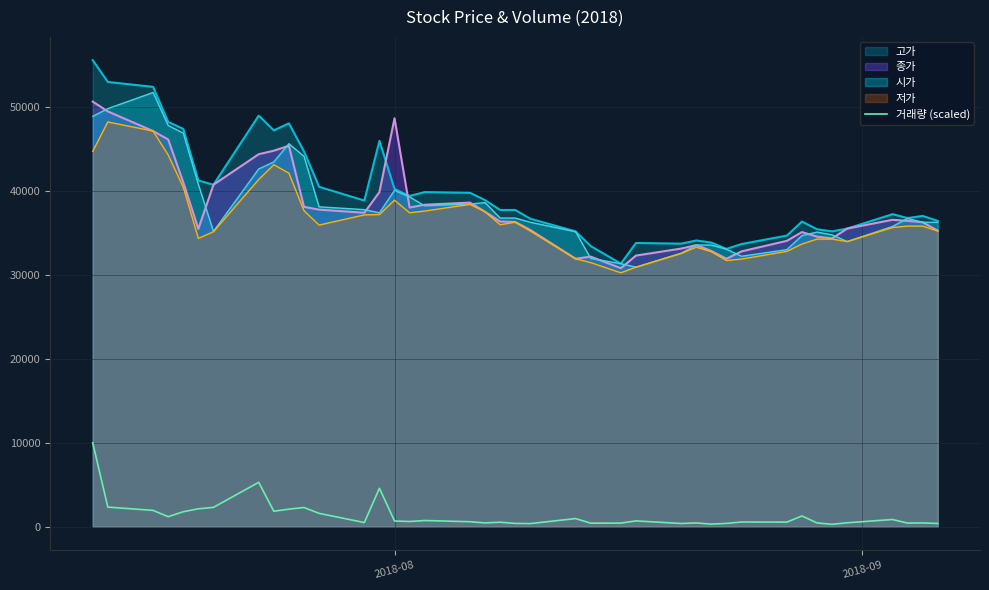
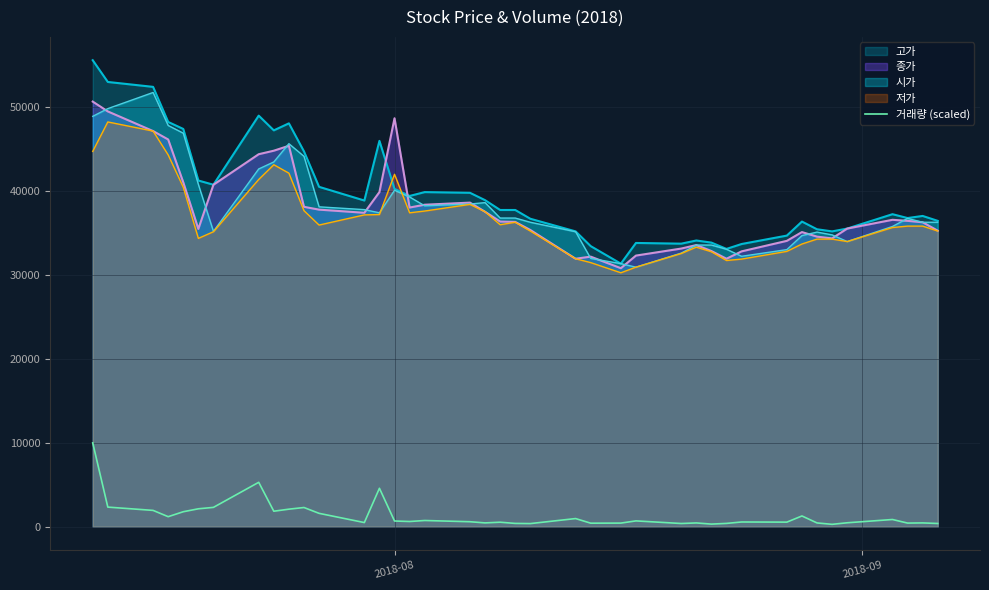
저가, 2018-08: 39000 -> 42000
